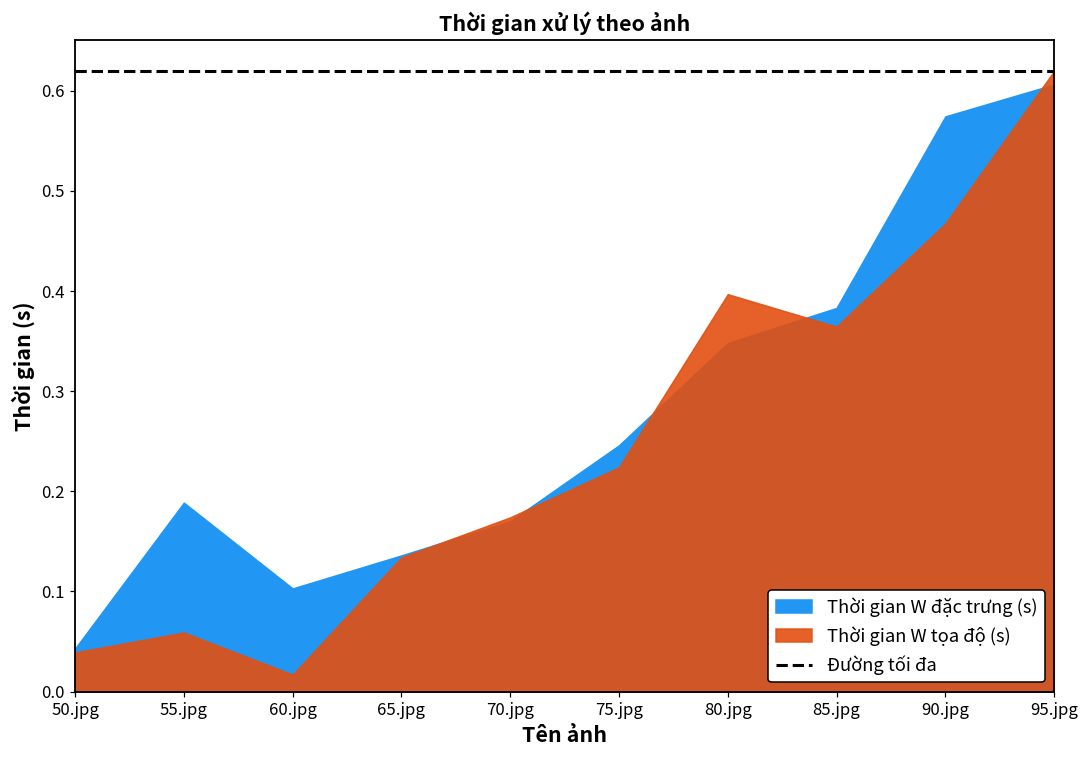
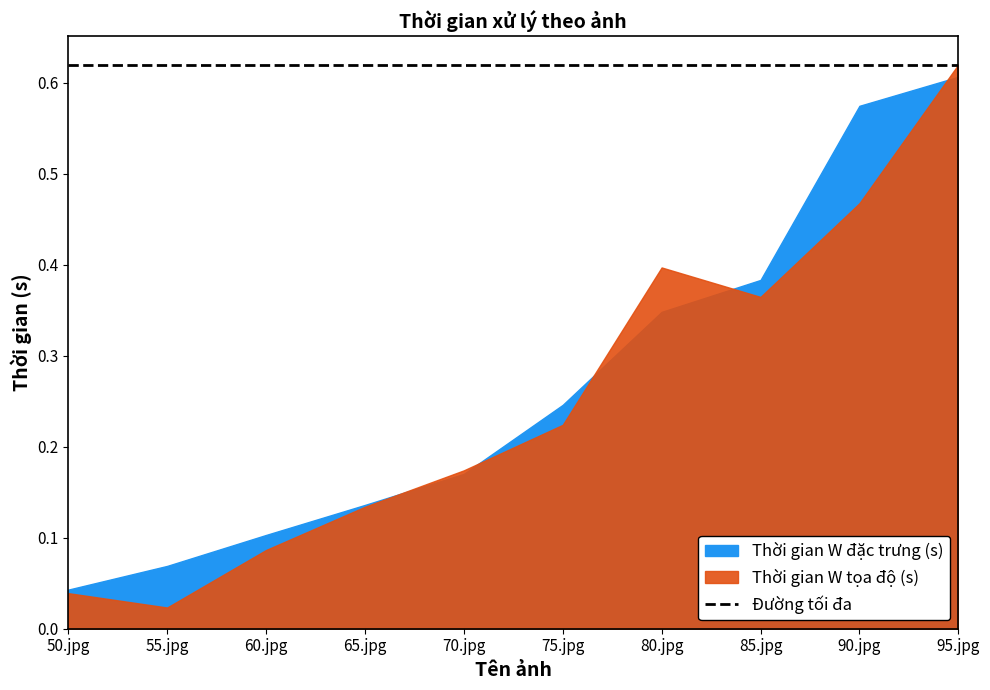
Thời gian W đặc trưng (s), 55.jpg: 0.19 -> 0.07
Thời gian W tọa độ (s), 55.jpg: 0.06 -> 0.02
Thời gian W tọa độ (s), 60.jpg: 0.02 -> 0.09
